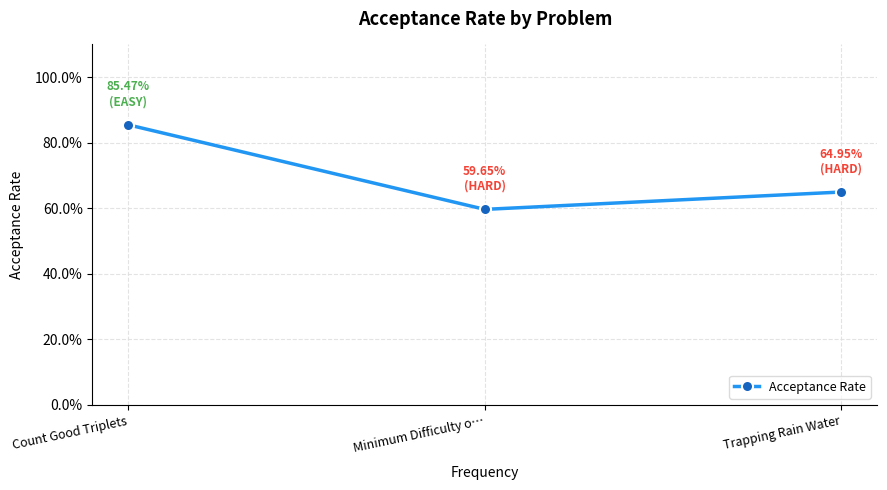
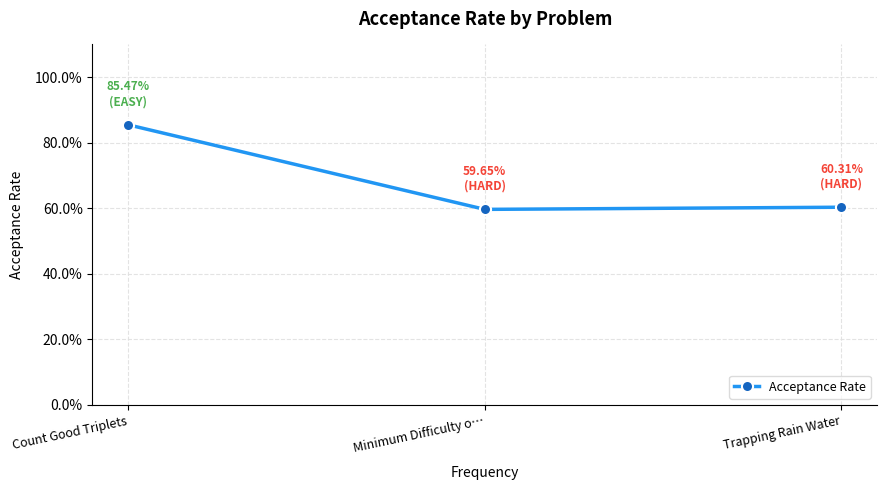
Trapping Rain Water: 64.95% -> 60.31%
